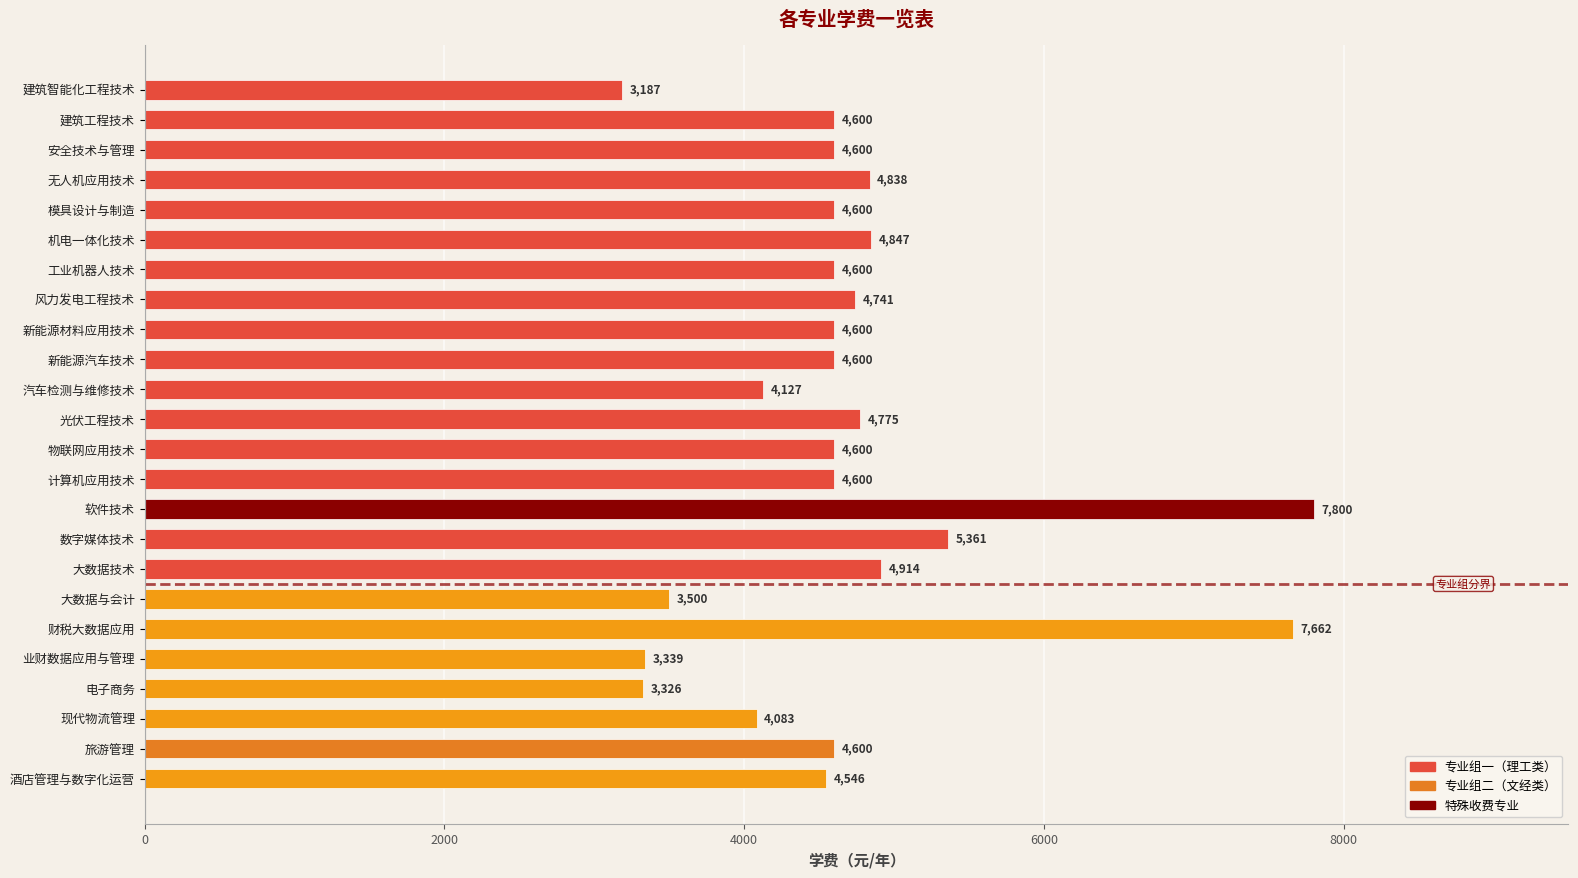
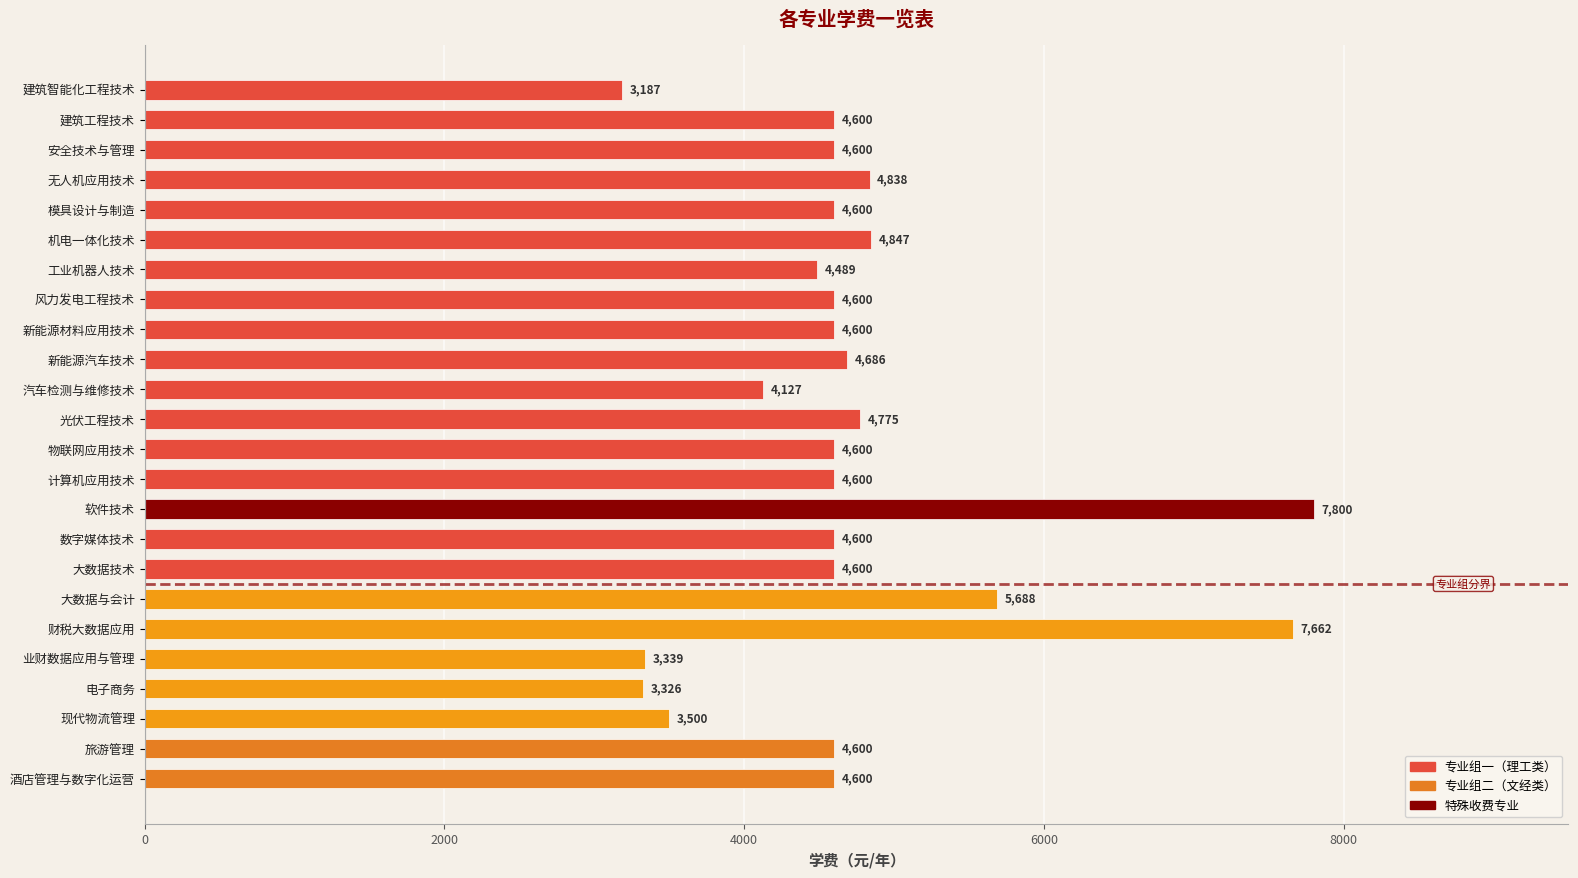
工业机器人技术: 4,600 -> 4,489
风力发电工程技术: 4,741 -> 4,600
新能源汽车技术: 4,600 -> 4,686
数字媒体技术: 5,361 -> 4,600
大数据技术: 4,914 -> 4,600
大数据与会计: 3,500 -> 5,688
现代物流管理: 4,083 -> 3,500
酒店管理与数字化运营: 4,546 -> 4,600
